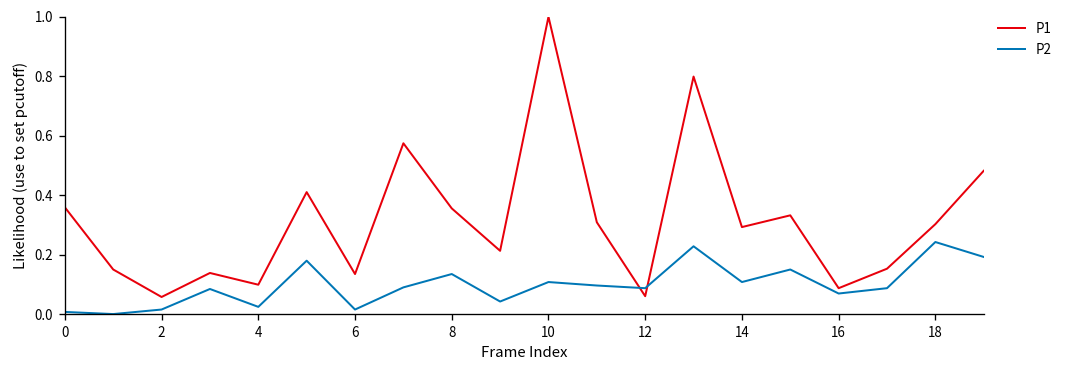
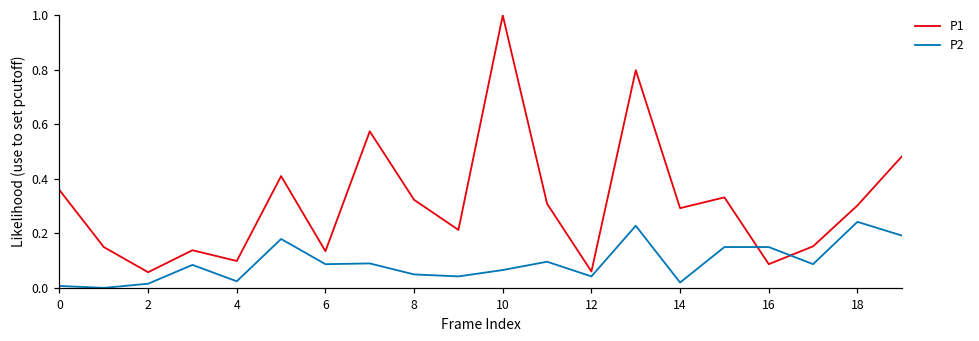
P2, 6: 0.02 -> 0.09
P1, 8: 0.36 -> 0.32
P2, 8: 0.13 -> 0.05
P2, 10: 0.11 -> 0.07
P2, 12: 0.09 -> 0.04
P2, 14: 0.11 -> 0.02
P2, 16: 0.07 -> 0.15
